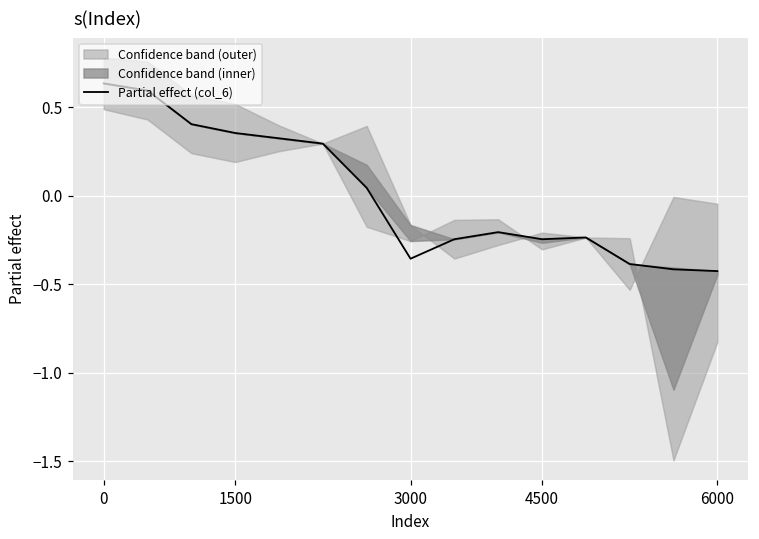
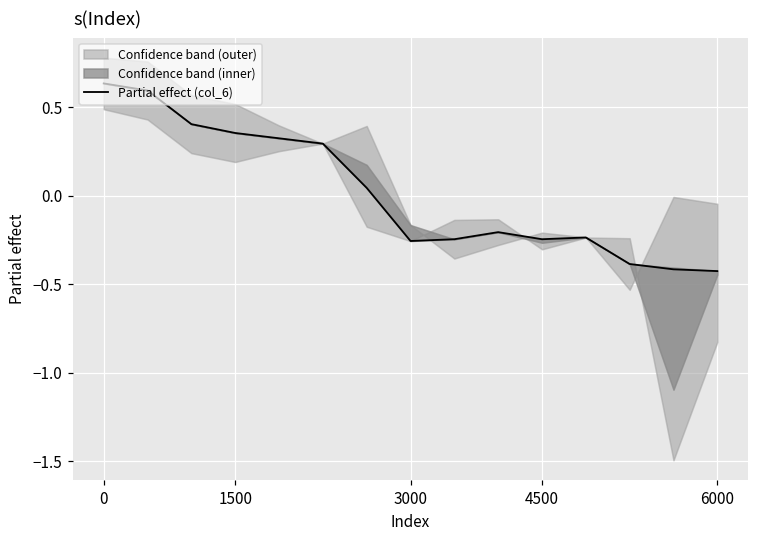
Partial effect (col_6), 3000: -0.35 -> -0.25
